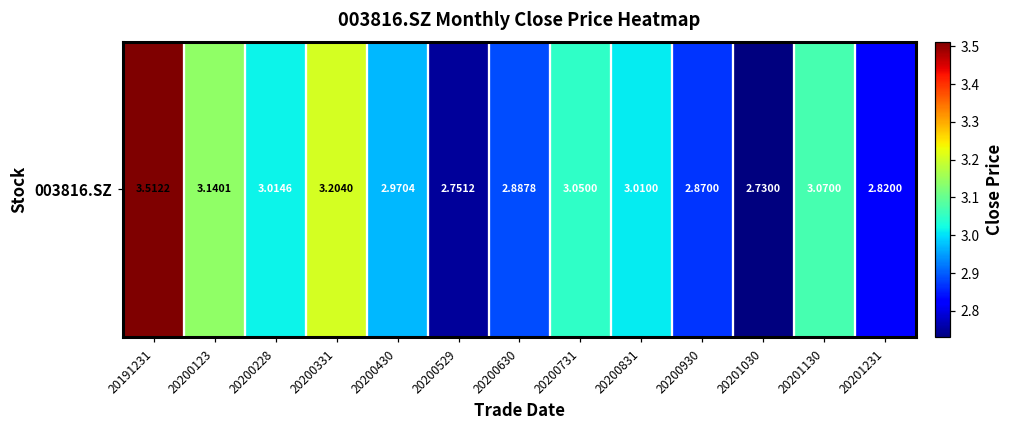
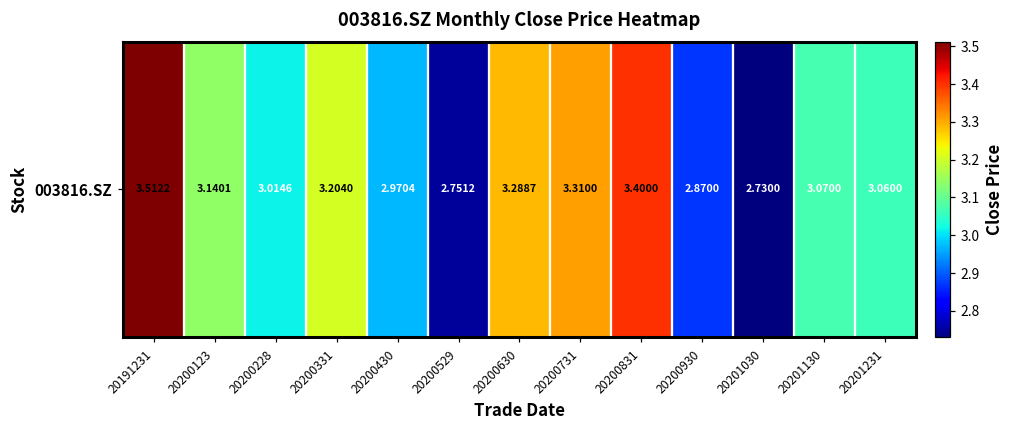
003816.SZ, 20200630: 2.8878 -> 3.2887
003816.SZ, 20200731: 3.0500 -> 3.3100
003816.SZ, 20200831: 3.0100 -> 3.4000
003816.SZ, 20201231: 2.8200 -> 3.0600
